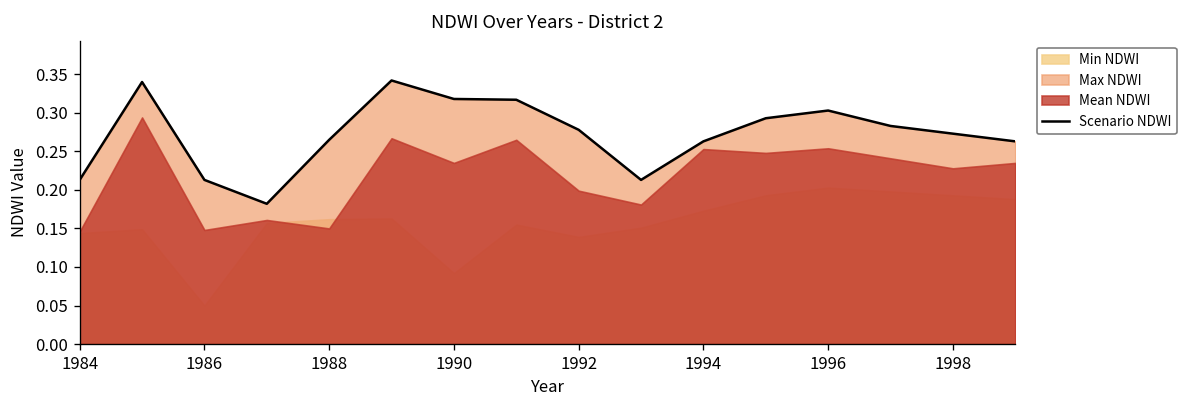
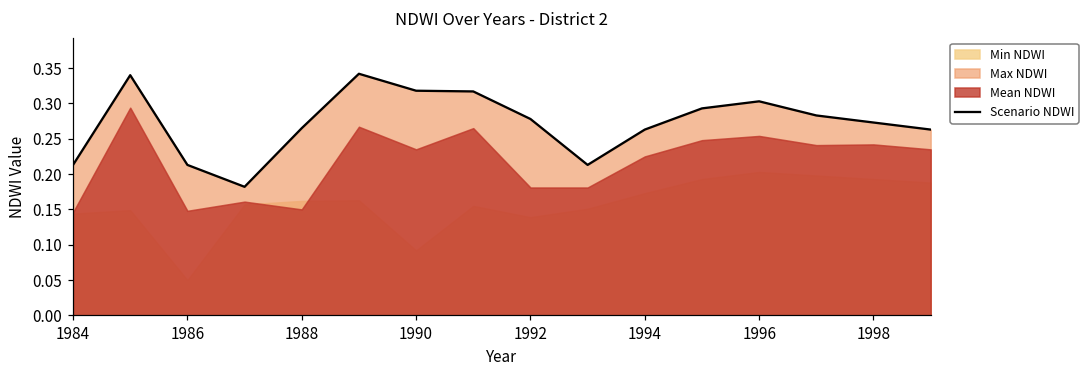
Mean NDWI, 1992: 0.20 -> 0.18
Mean NDWI, 1994: 0.25 -> 0.23
Mean NDWI, 1998: 0.23 -> 0.24
